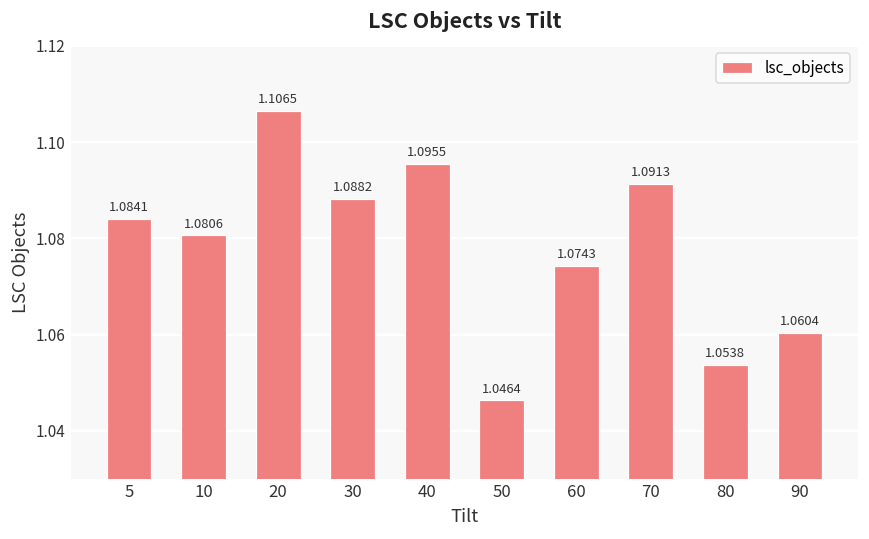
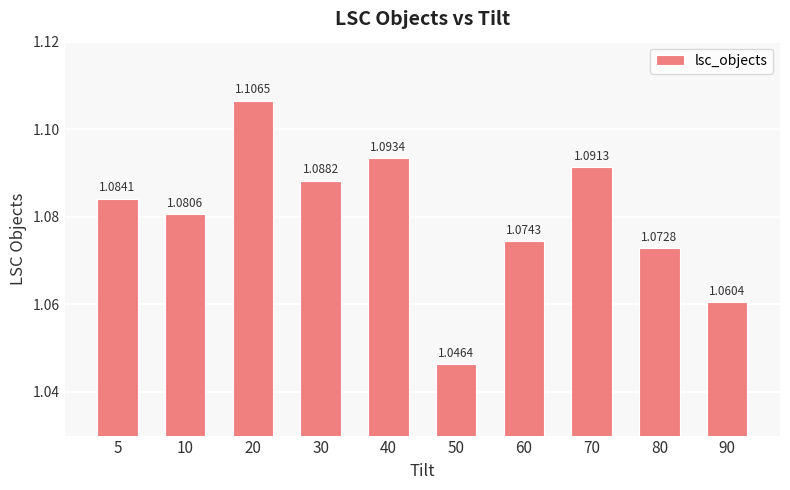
40: 1.0955 -> 1.0934
80: 1.0538 -> 1.0728
